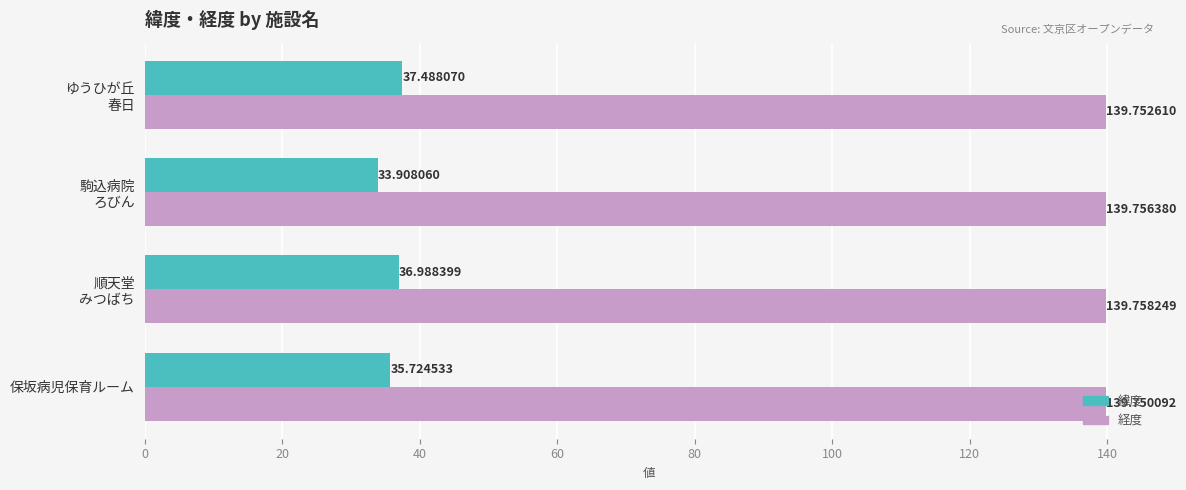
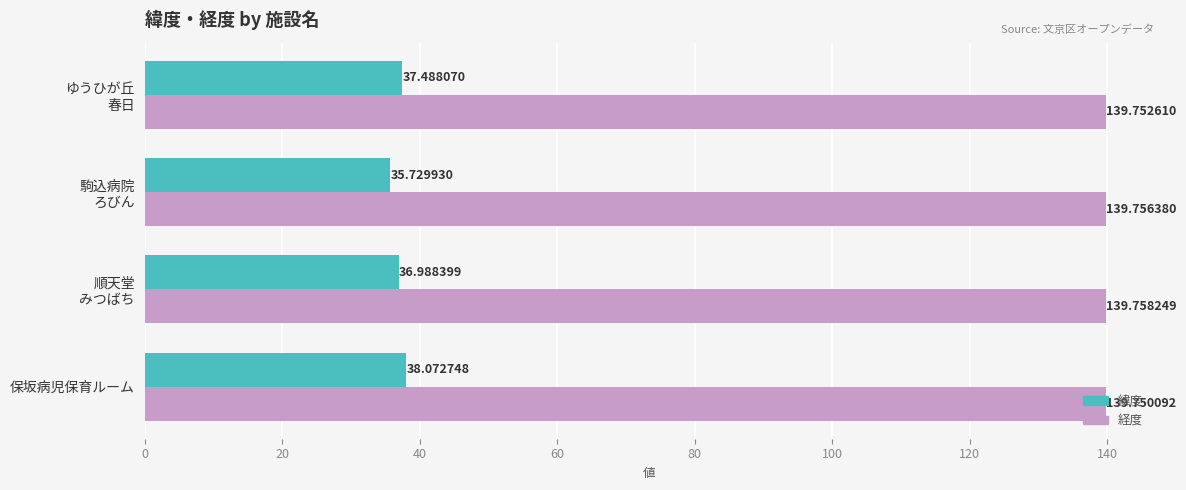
緯度, 駒込病院 ろびん: 33.908060 -> 35.729930
緯度, 保坂病児保育ルーム: 35.724533 -> 38.072748
